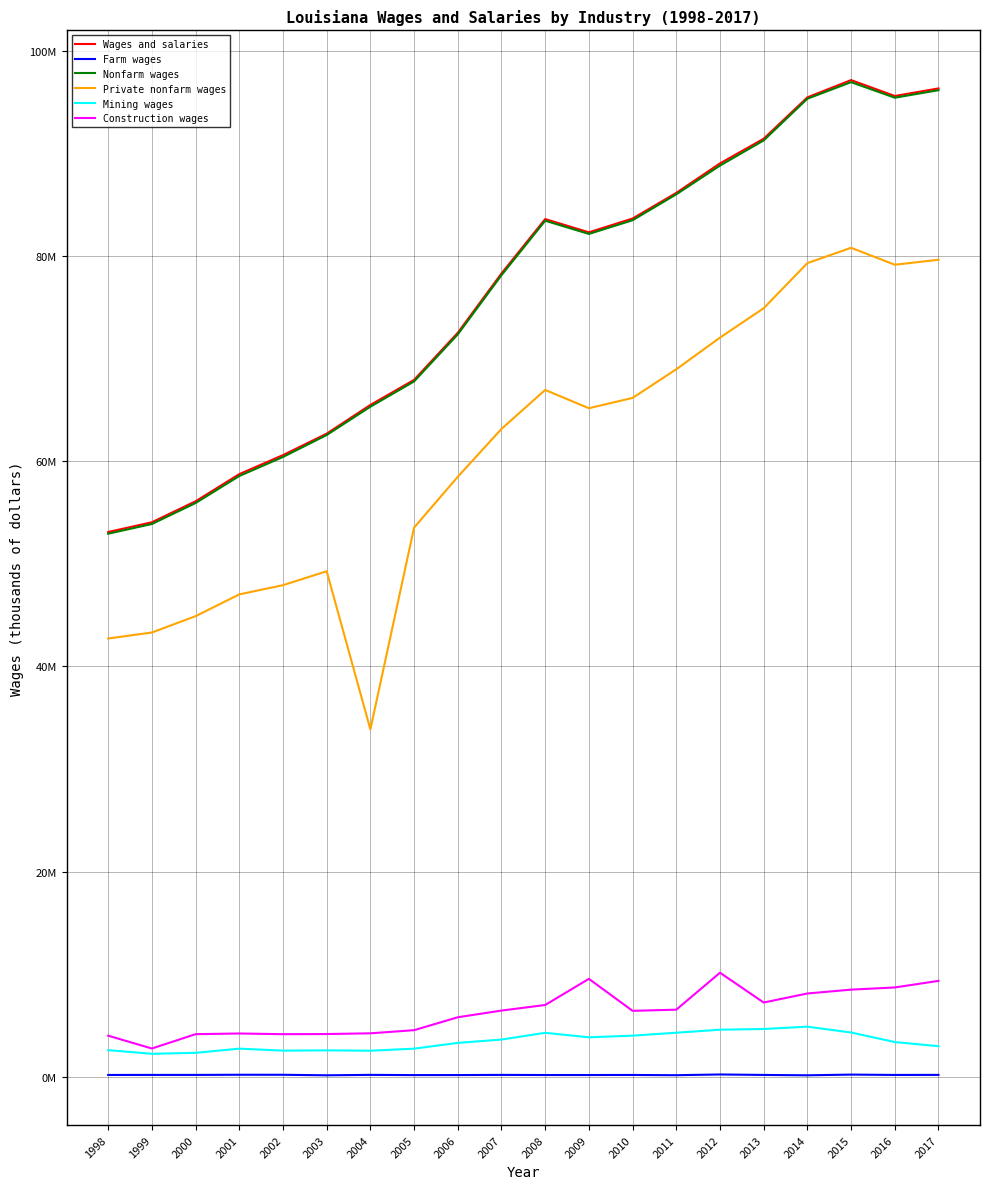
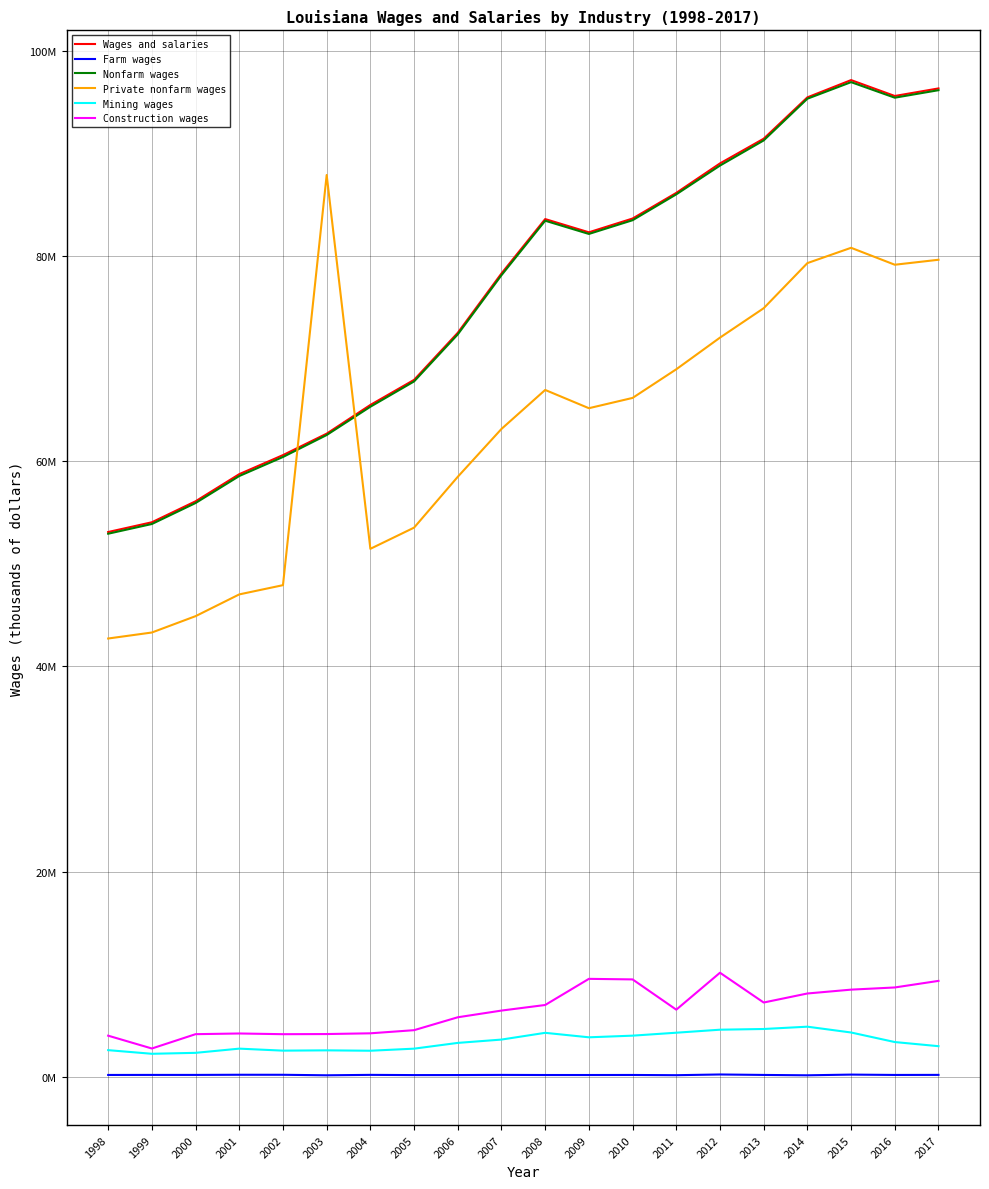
Private nonfarm wages, 2003: 49300000 -> 87900000
Private nonfarm wages, 2004: 33900000 -> 51500000
Construction wages, 2010: 6400000 -> 9500000
